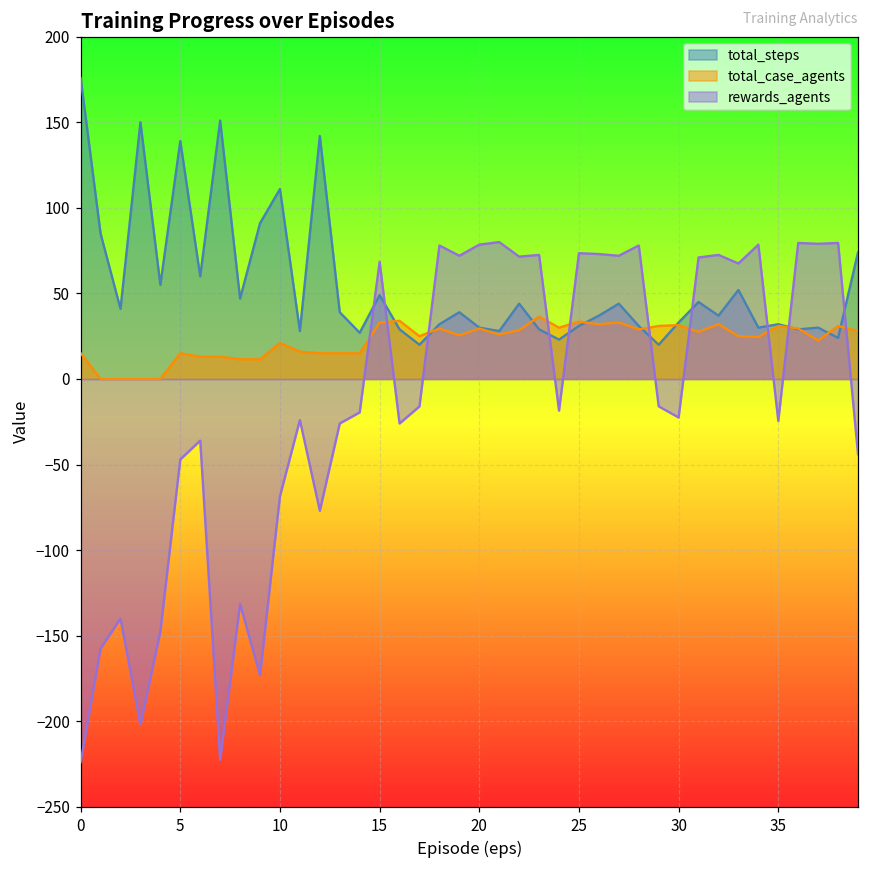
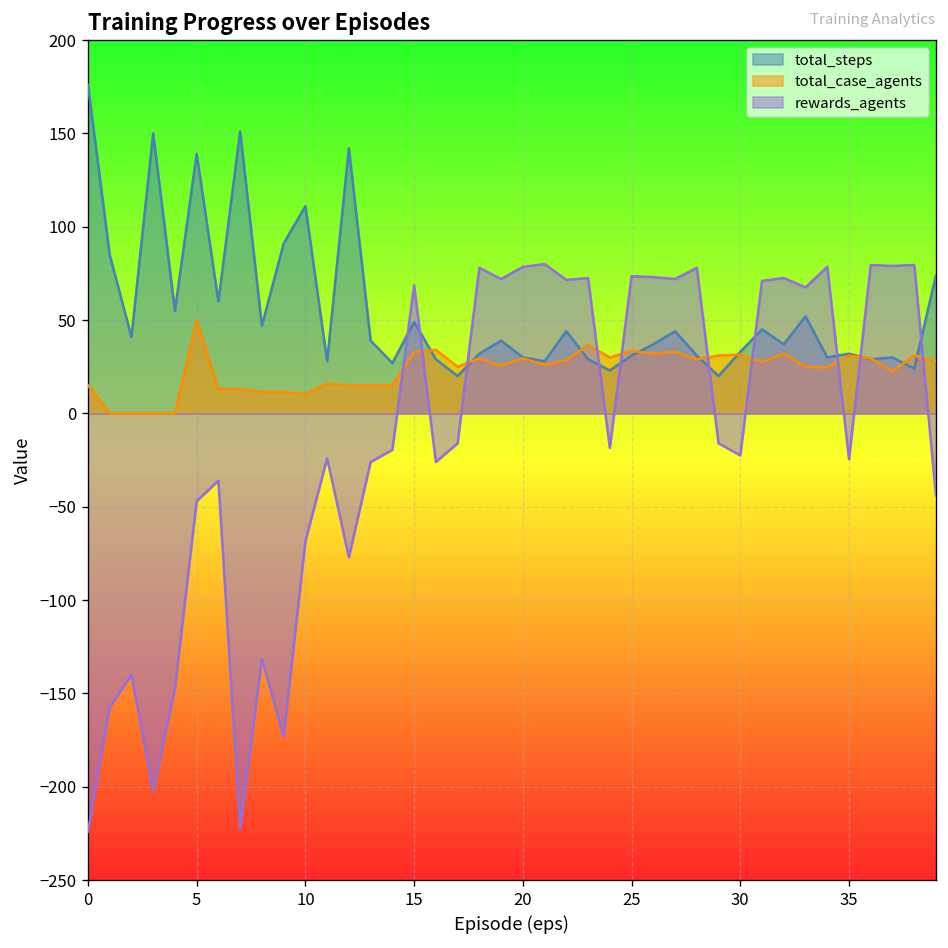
total_case_agents, 5: 15 -> 50
total_case_agents, 10: 21 -> 10
